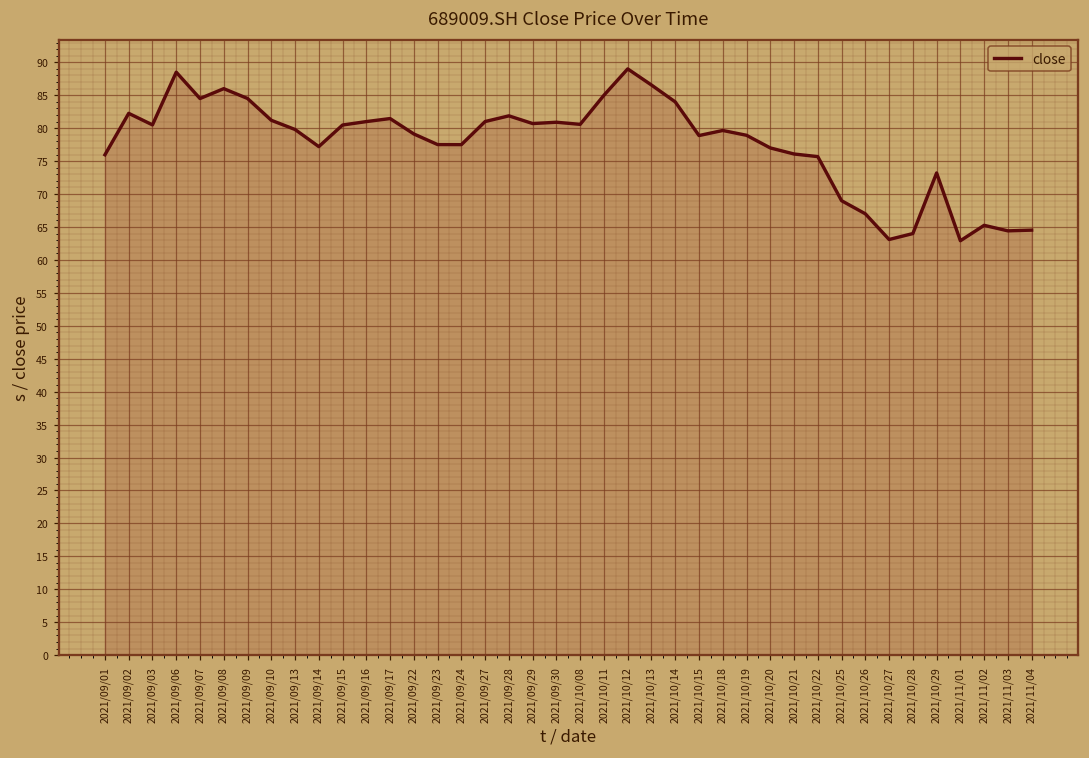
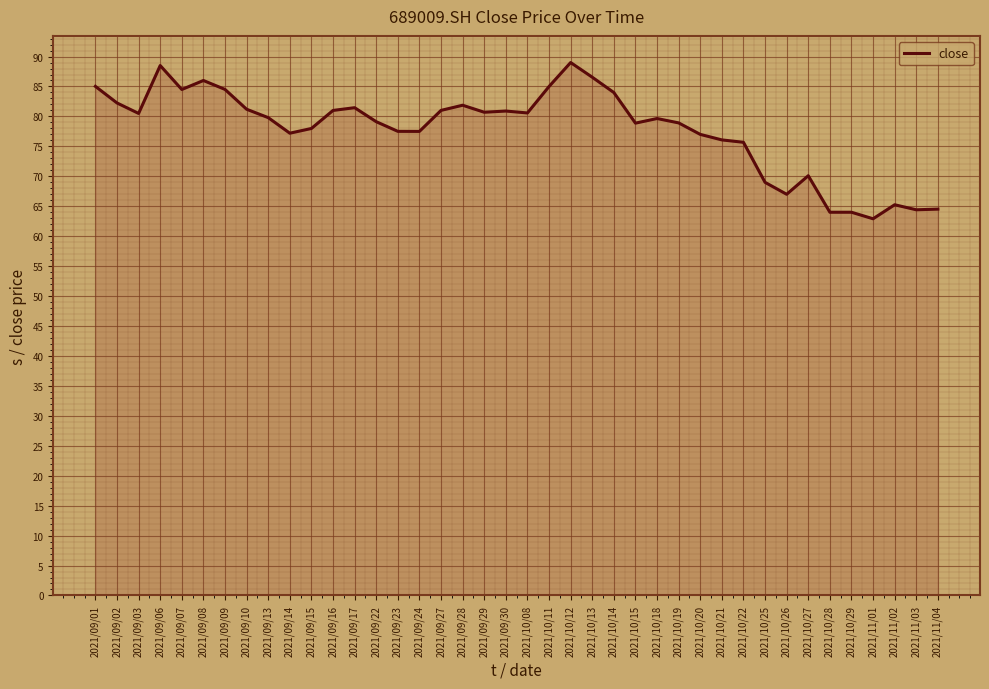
2021/09/01: 76 -> 85
2021/09/15: 80 -> 78
2021/10/27: 63 -> 70
2021/10/29: 73 -> 64
